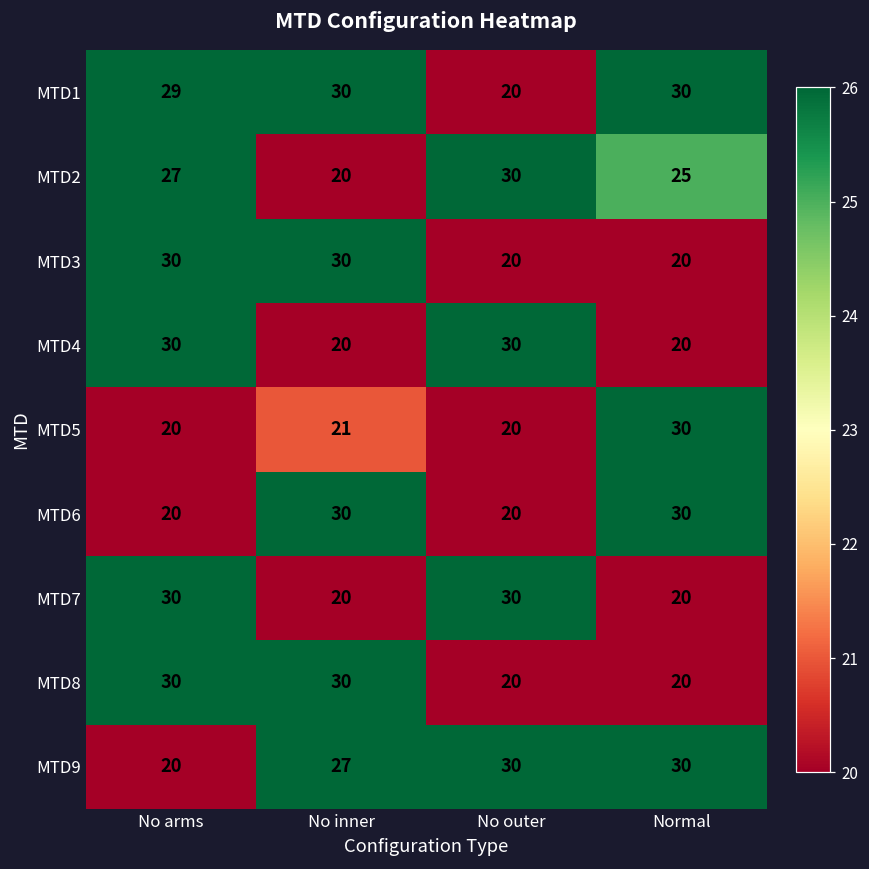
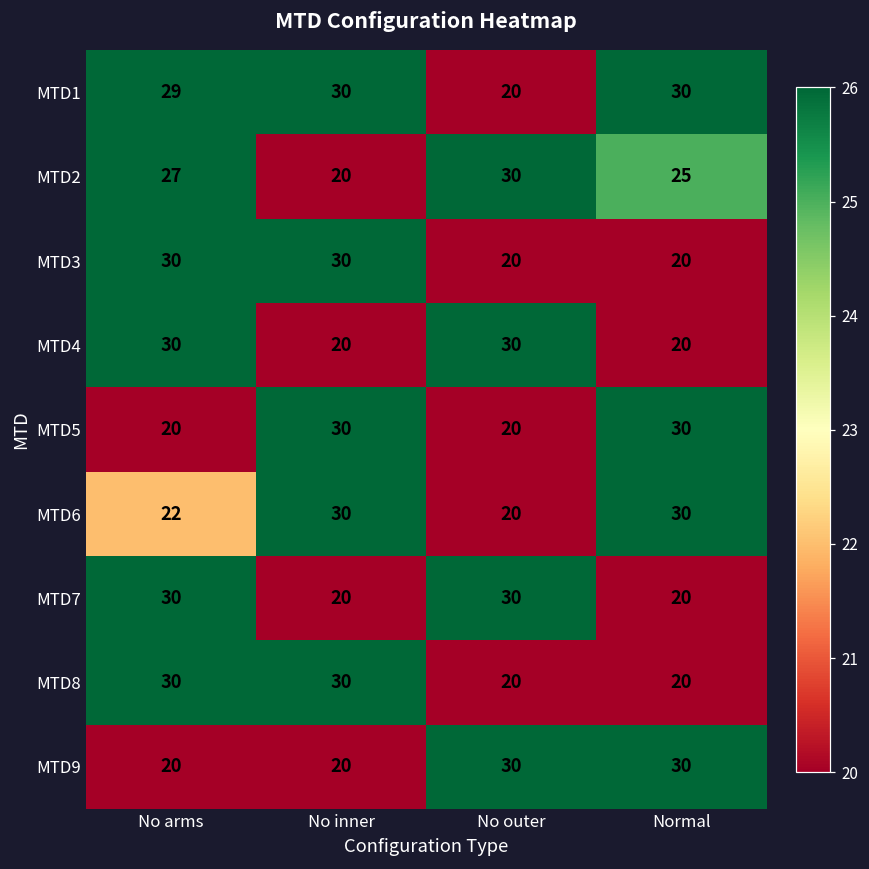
MTD5, No inner: 21 -> 30
MTD6, No arms: 20 -> 22
MTD9, No inner: 27 -> 20
